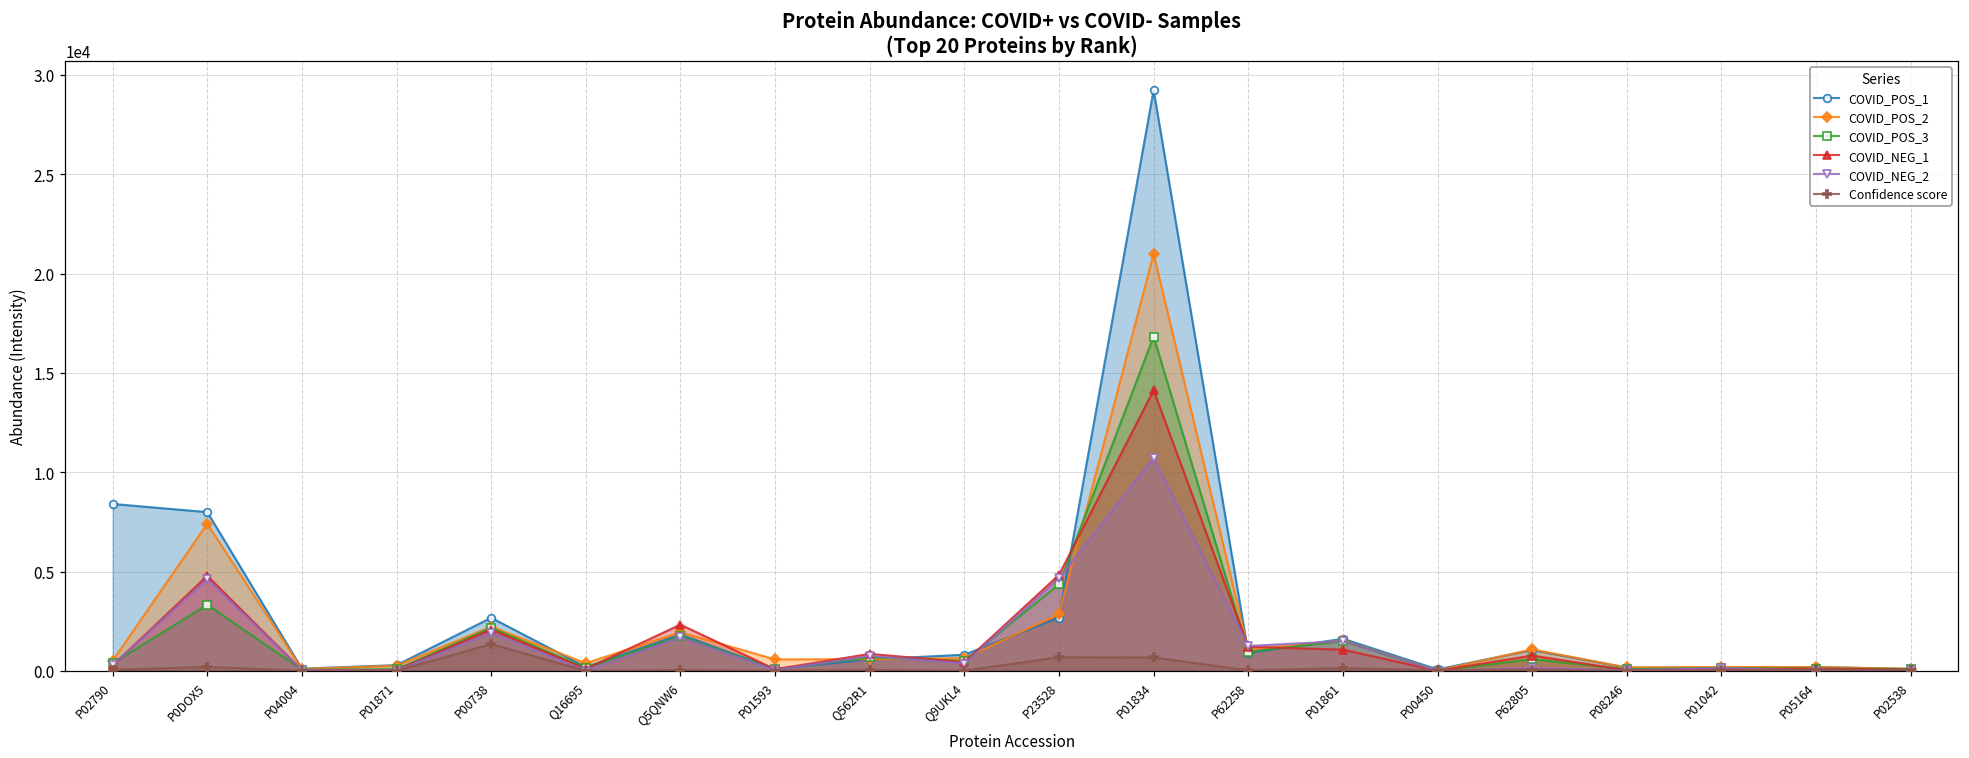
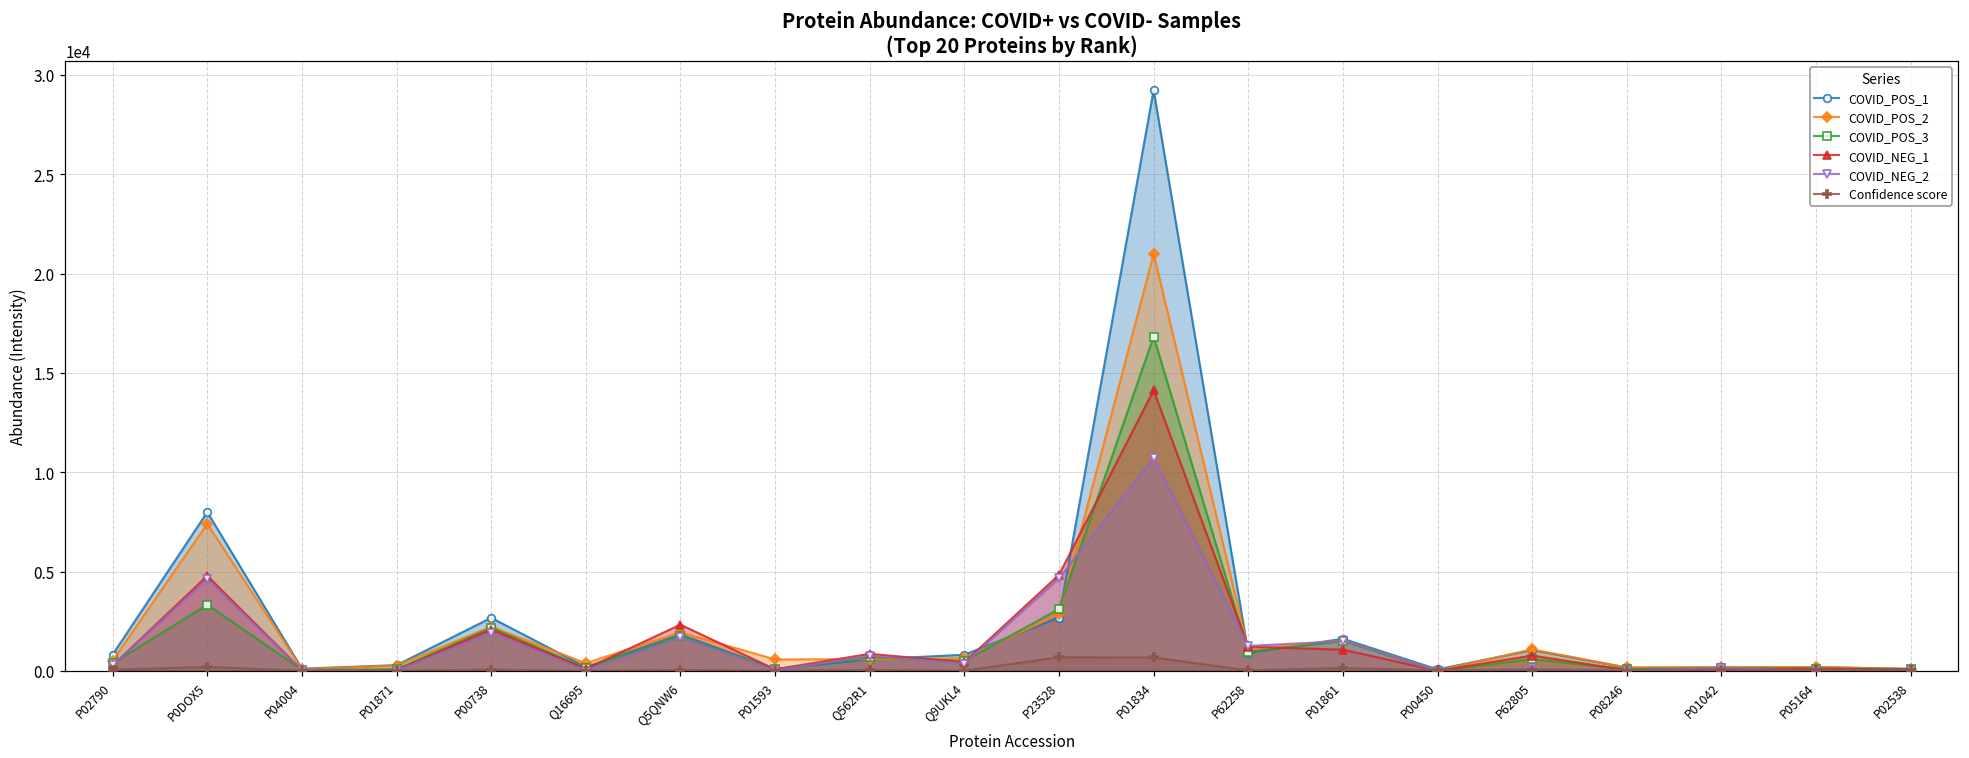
COVID_POS_1, P02790: 8400 -> 800
Confidence score, P00738: 1300 -> 100
COVID_POS_3, P23528: 4400 -> 3100
